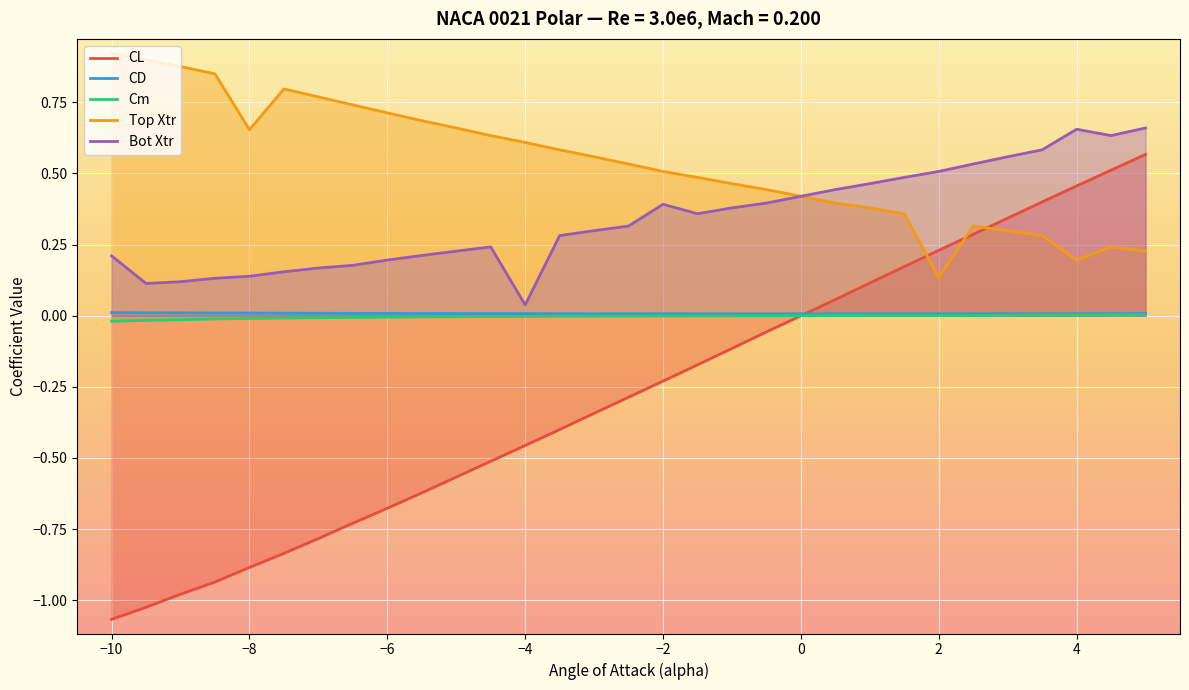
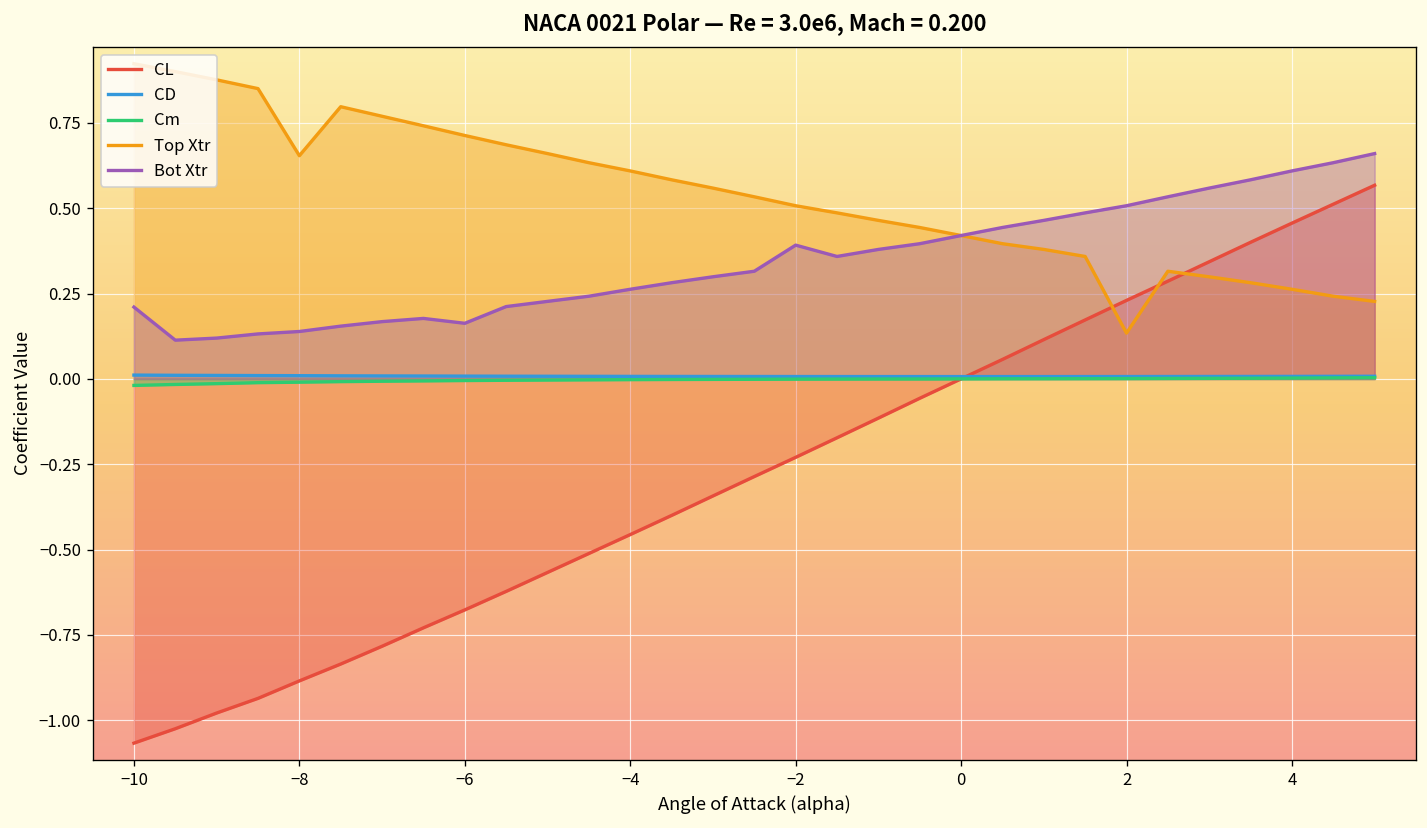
Bot Xtr, −6: 0.20 -> 0.16
Bot Xtr, −4: 0.04 -> 0.26
Top Xtr, 4: 0.20 -> 0.26
Bot Xtr, 4: 0.66 -> 0.61
